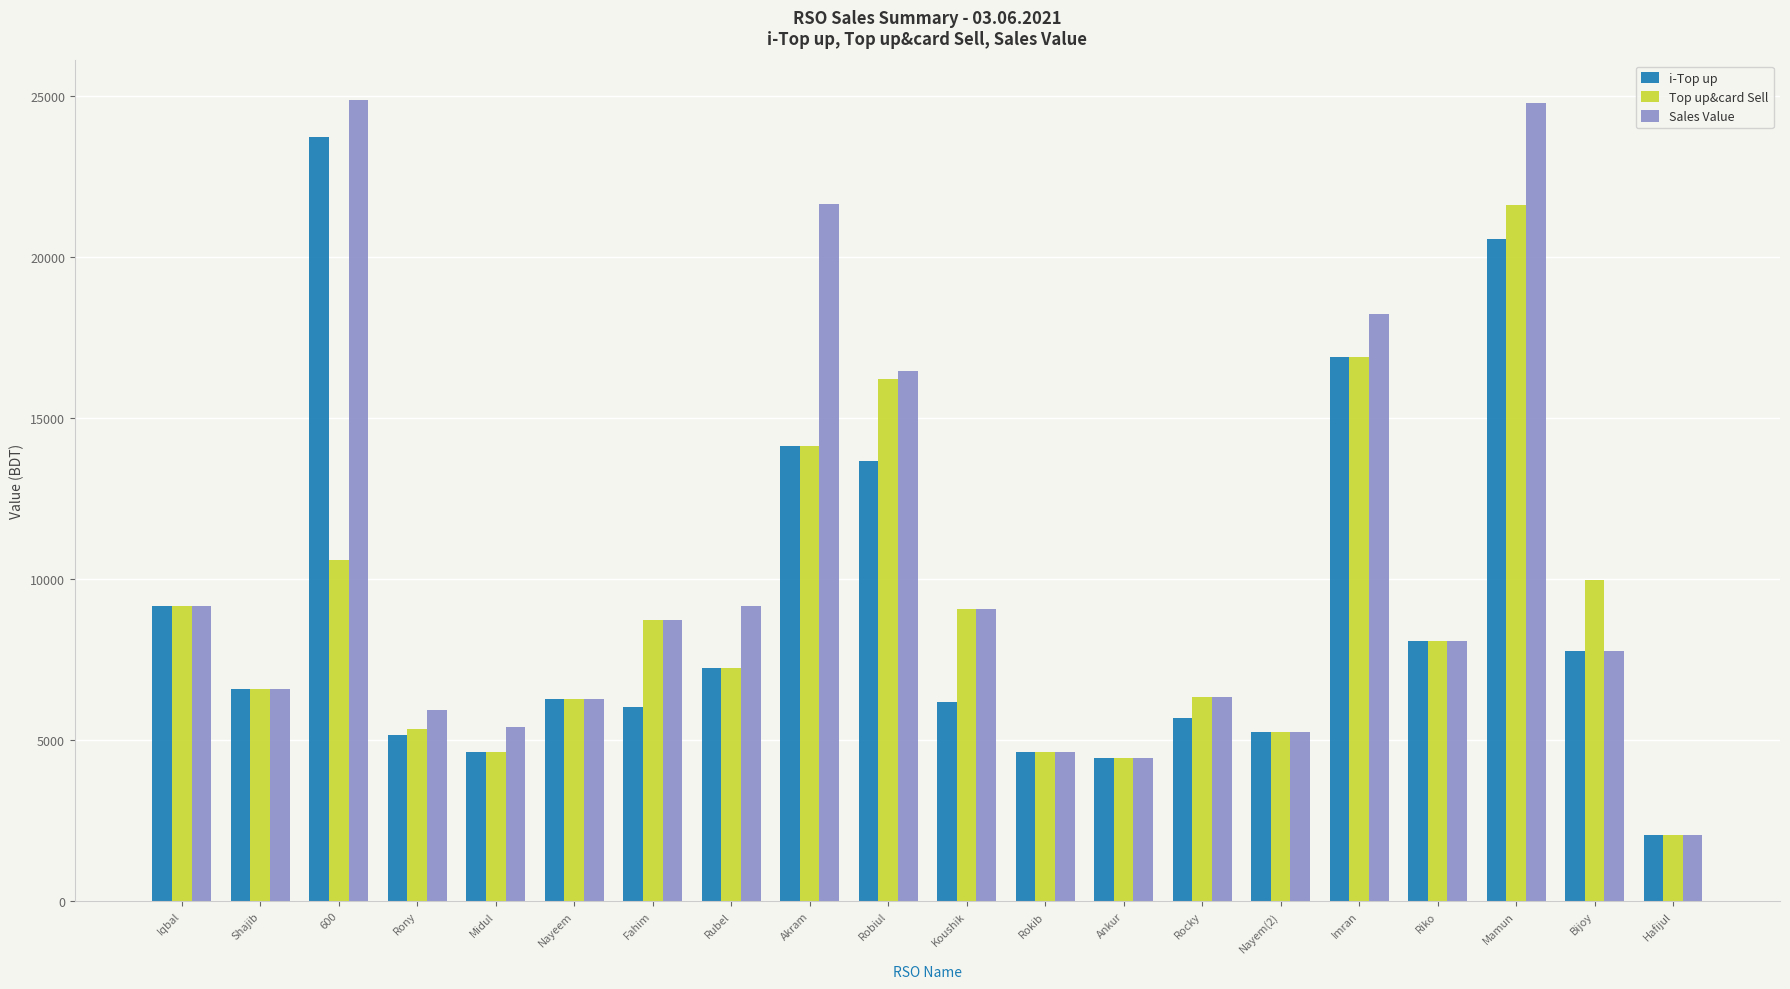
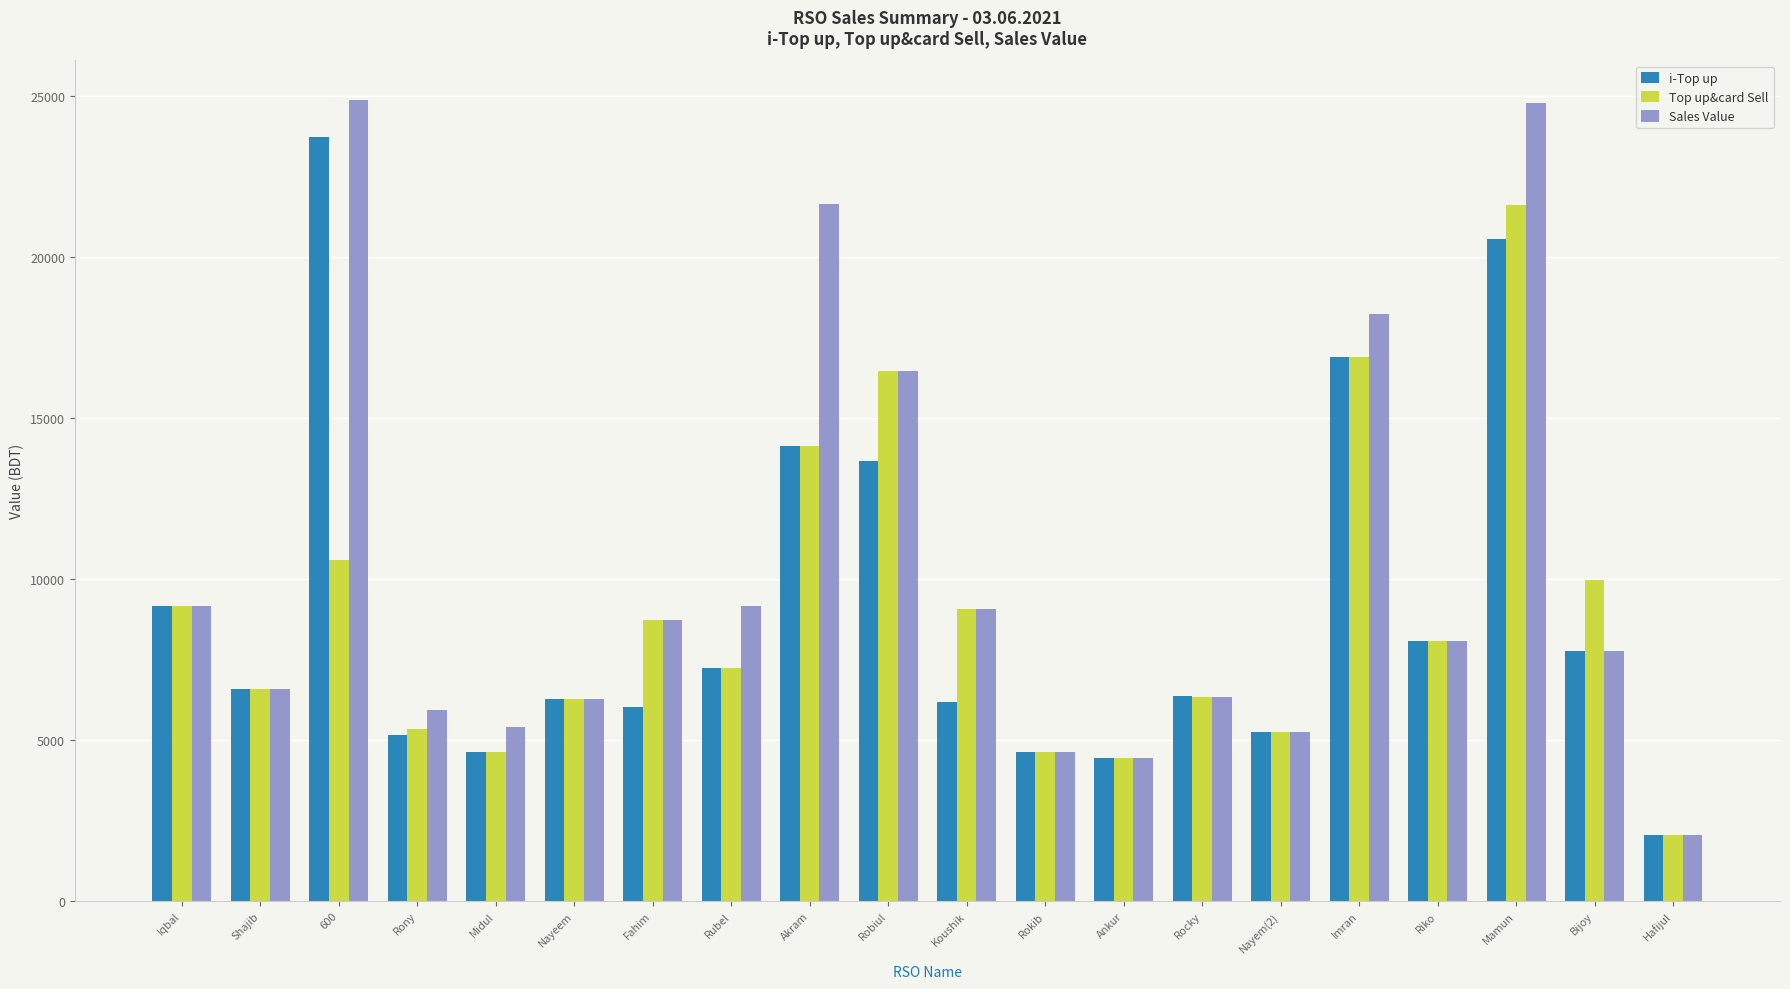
Top up&card Sell, Robiul: 16200 -> 16500
i-Top up, Rocky: 5700 -> 6400
